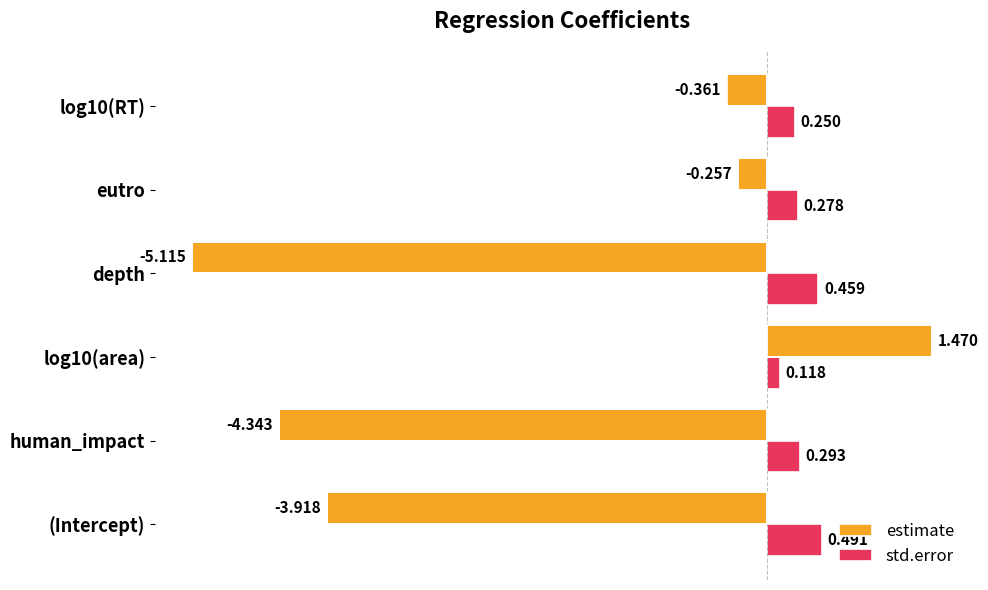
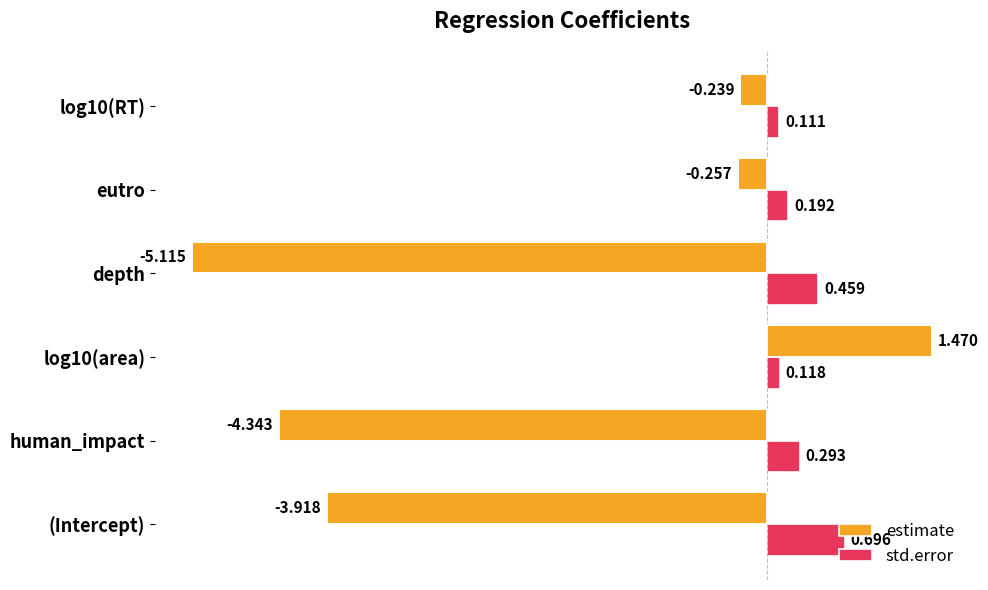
estimate, log10(RT): -0.361 -> -0.239
std.error, log10(RT): 0.250 -> 0.111
std.error, eutro: 0.278 -> 0.192
std.error, (Intercept): 0.491 -> 0.696
